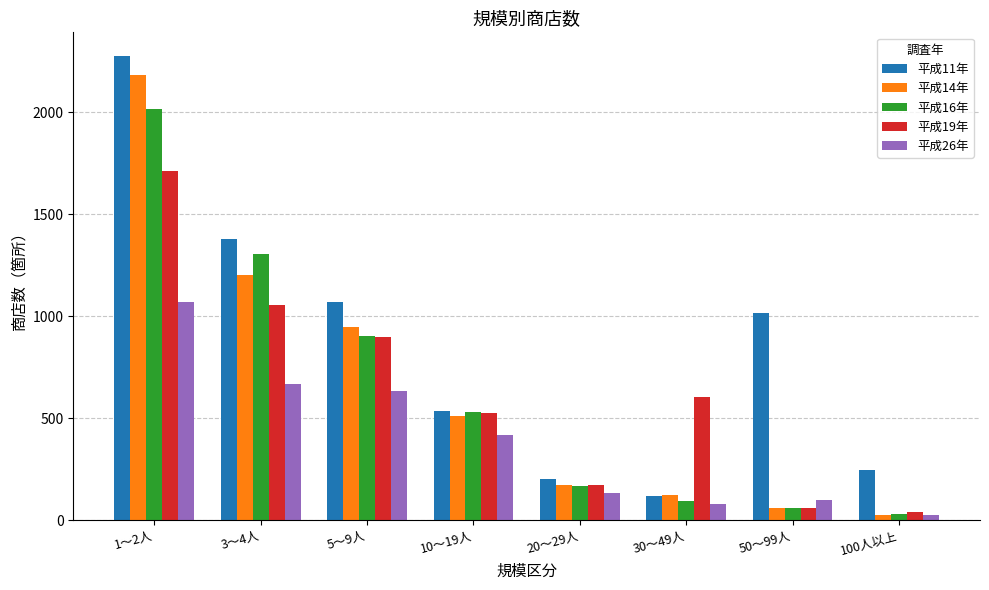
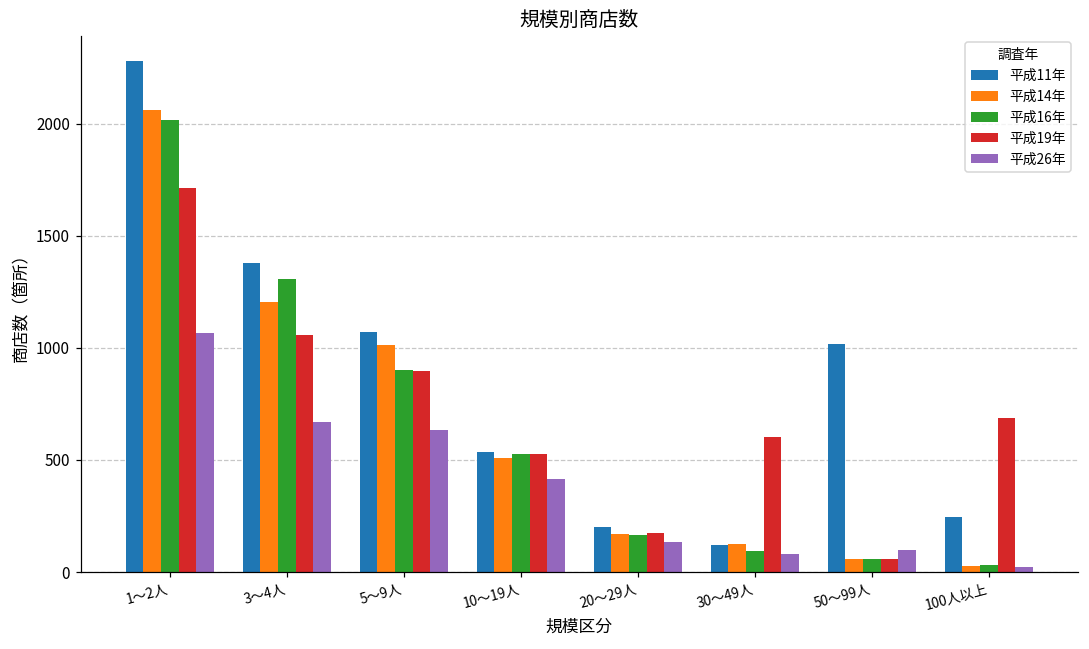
平成14年, 1～2人: 2180 -> 2060
平成14年, 5～9人: 950 -> 1010
平成19年, 100人以上: 40 -> 690
